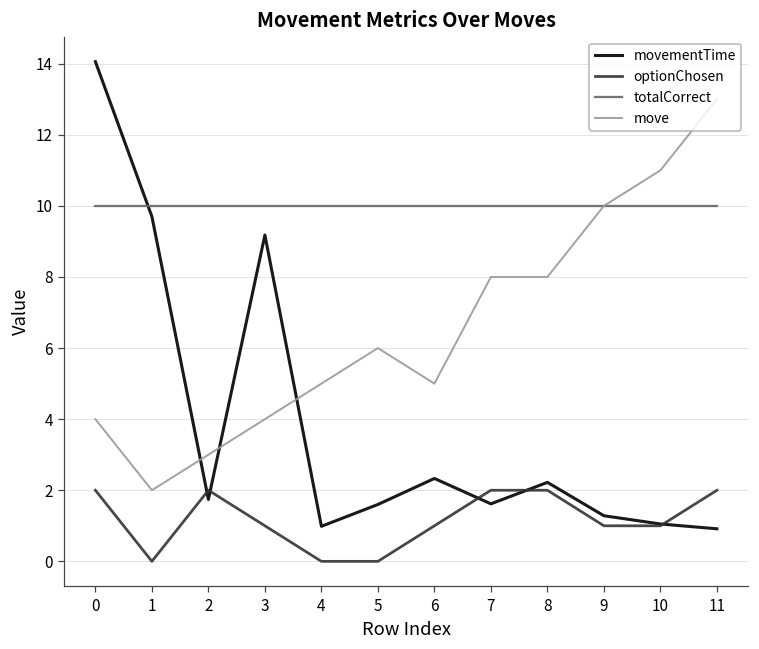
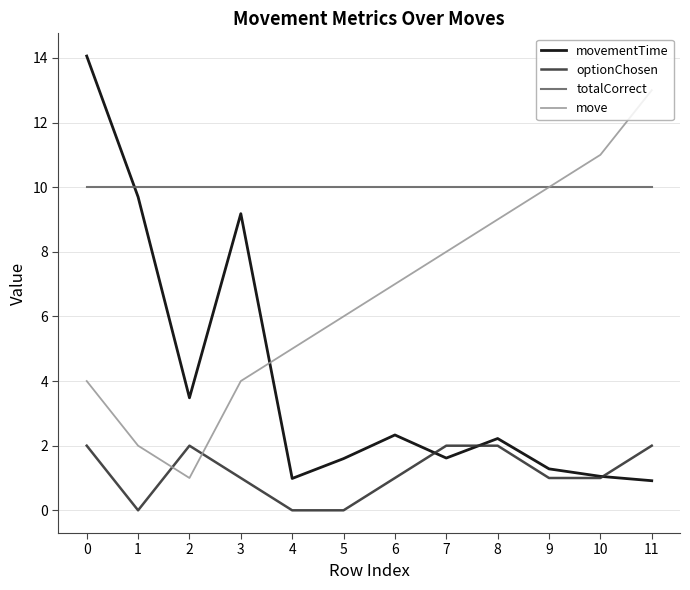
movementTime, 2: 1.7 -> 3.5
move, 2: 3 -> 1
move, 6: 5 -> 7
move, 8: 8 -> 9
